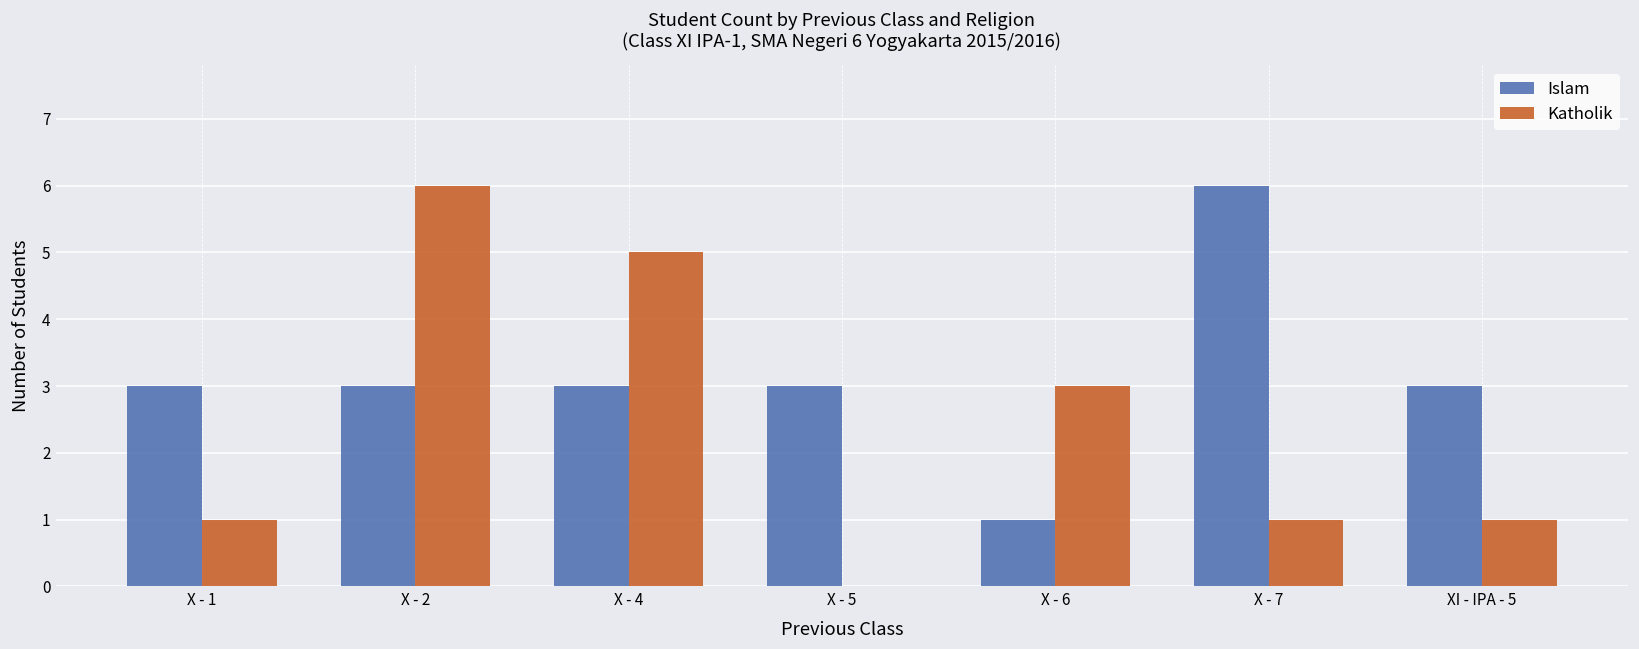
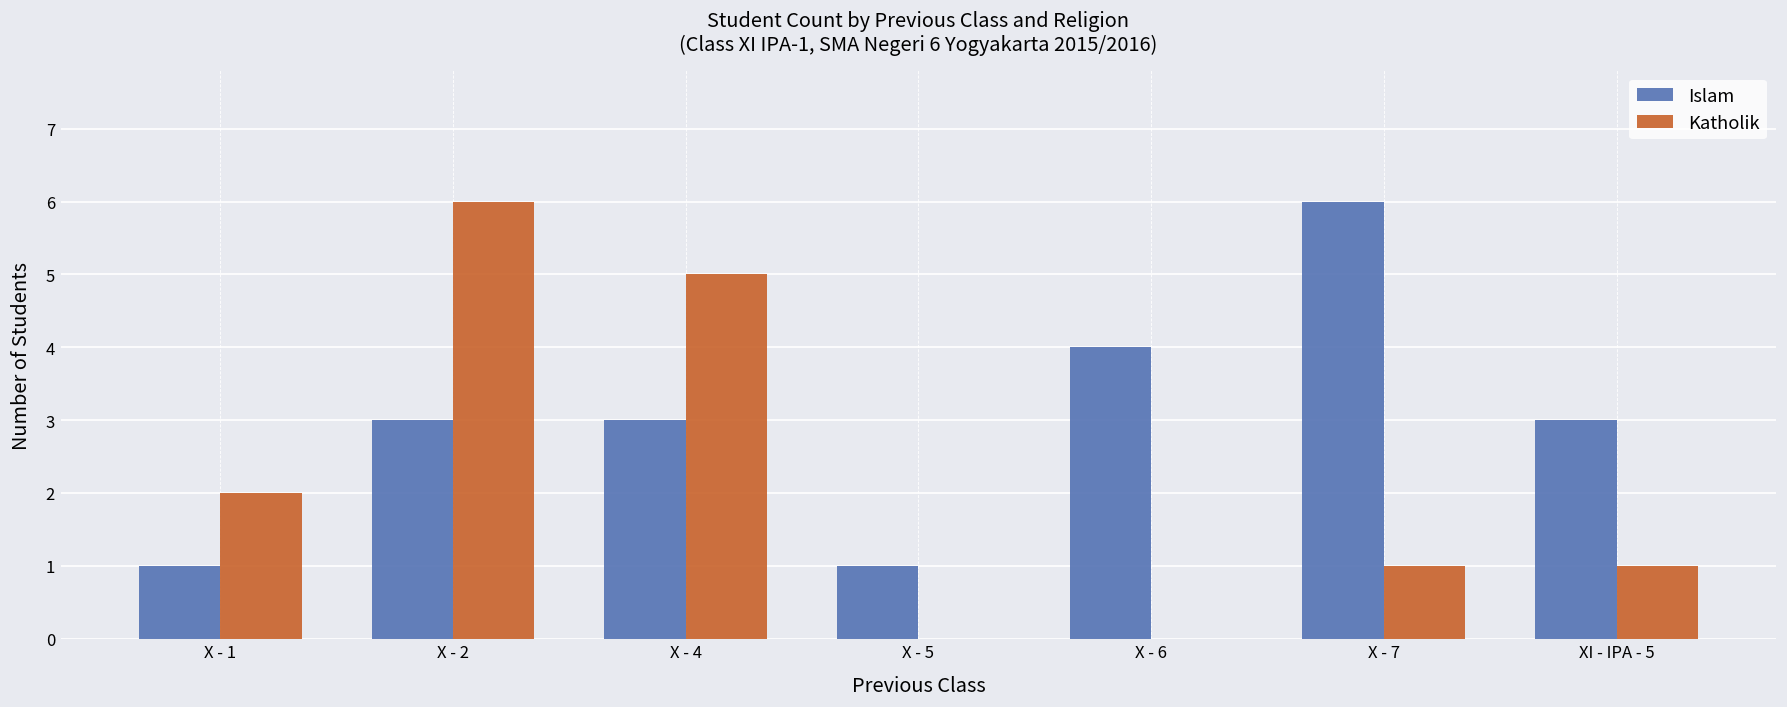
Islam, X - 1: 3 -> 1
Katholik, X - 1: 1 -> 2
Islam, X - 5: 3 -> 1
Islam, X - 6: 1 -> 4
Katholik, X - 6: 3 -> 0
